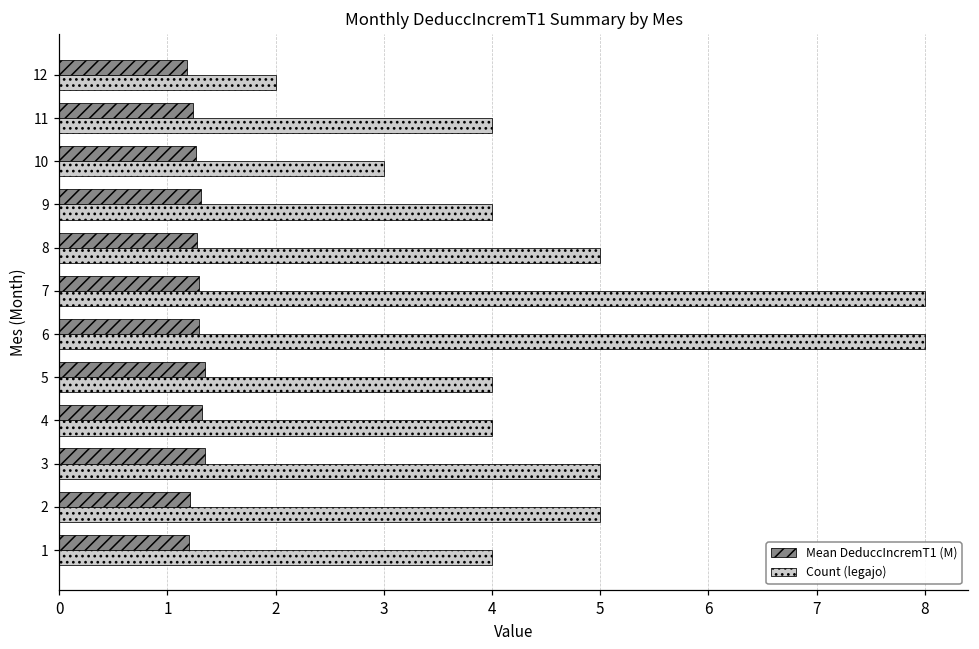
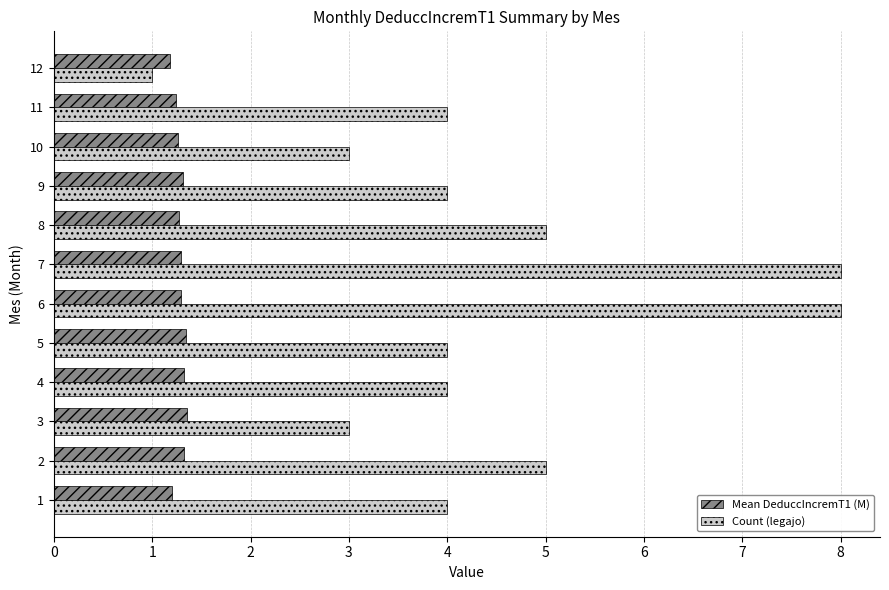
Count (legajo), 12: 2 -> 1
Count (legajo), 3: 5 -> 3
Mean DeduccIncremT1 (M), 2: 1.2 -> 1.3
